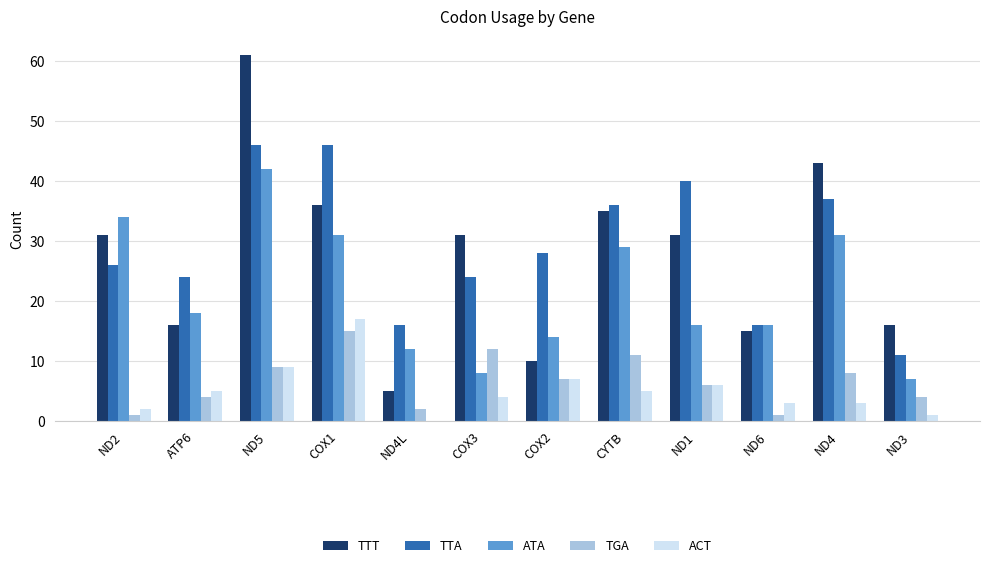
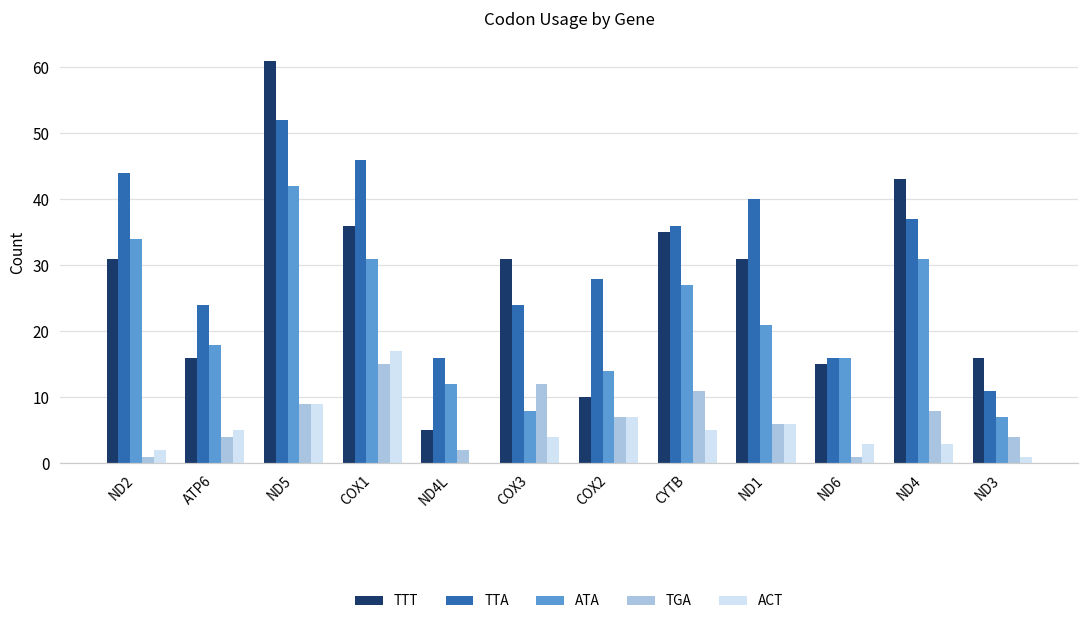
TTA, ND2: 26 -> 44
TTA, ND5: 46 -> 52
ATA, CYTB: 29 -> 27
ATA, ND1: 16 -> 21
